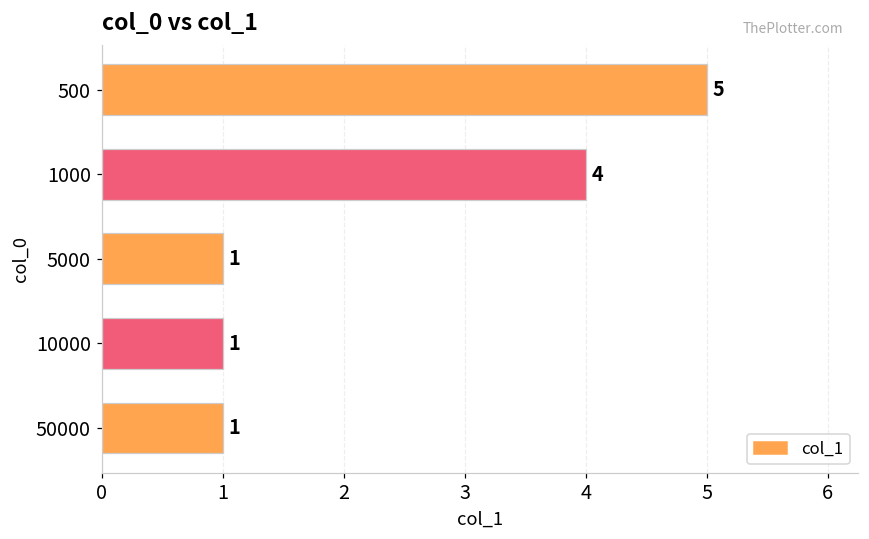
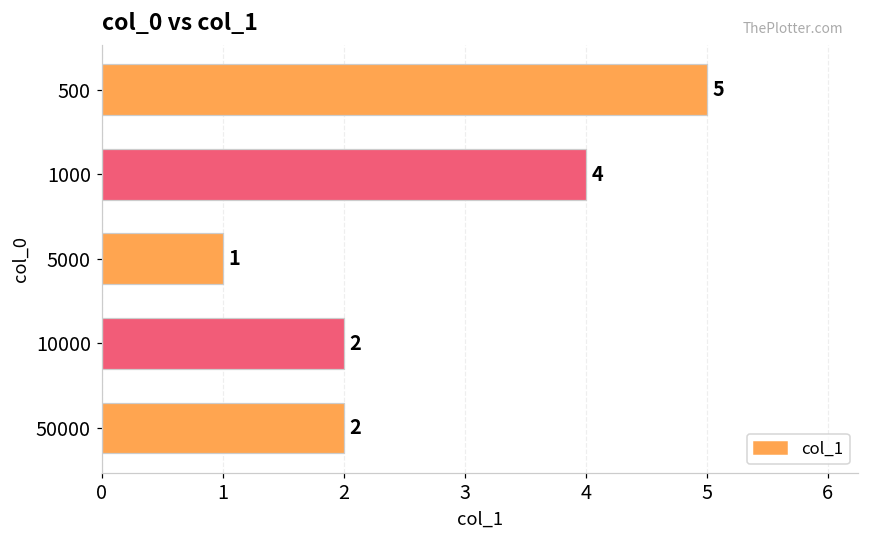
10000: 1 -> 2
50000: 1 -> 2
